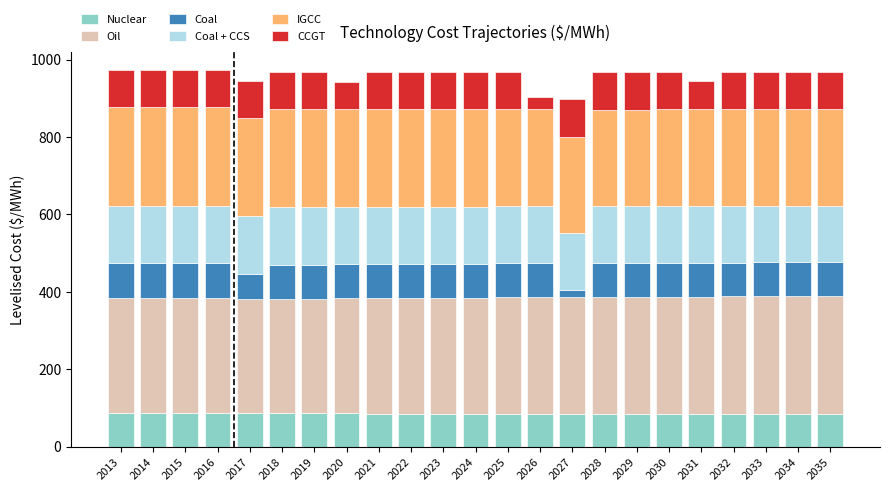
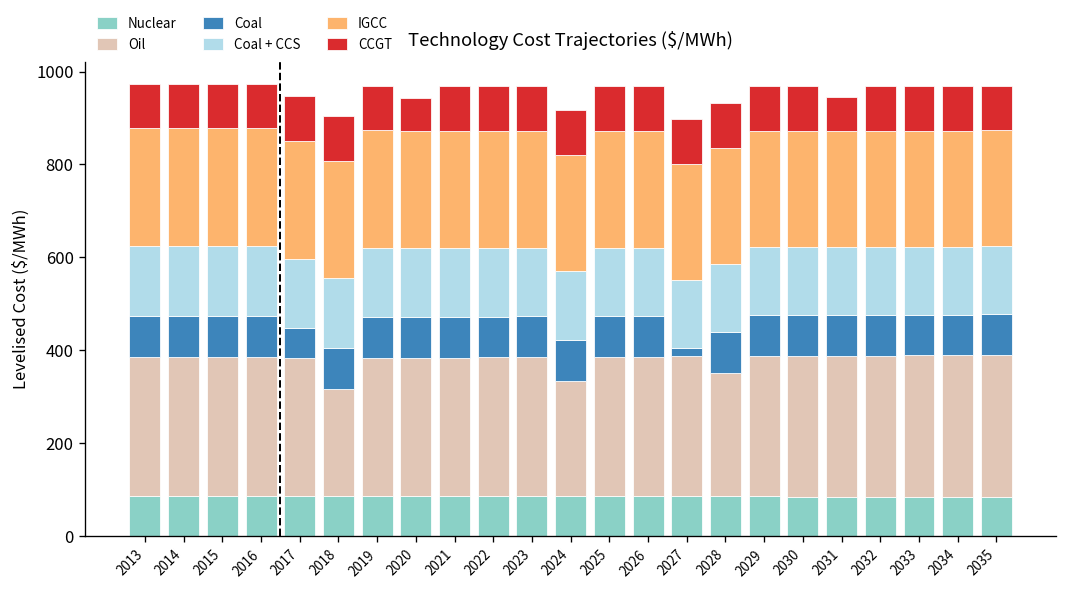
Oil, 2018: 300 -> 230
Oil, 2024: 300 -> 250
CCGT, 2026: 30 -> 100
Oil, 2028: 300 -> 270
